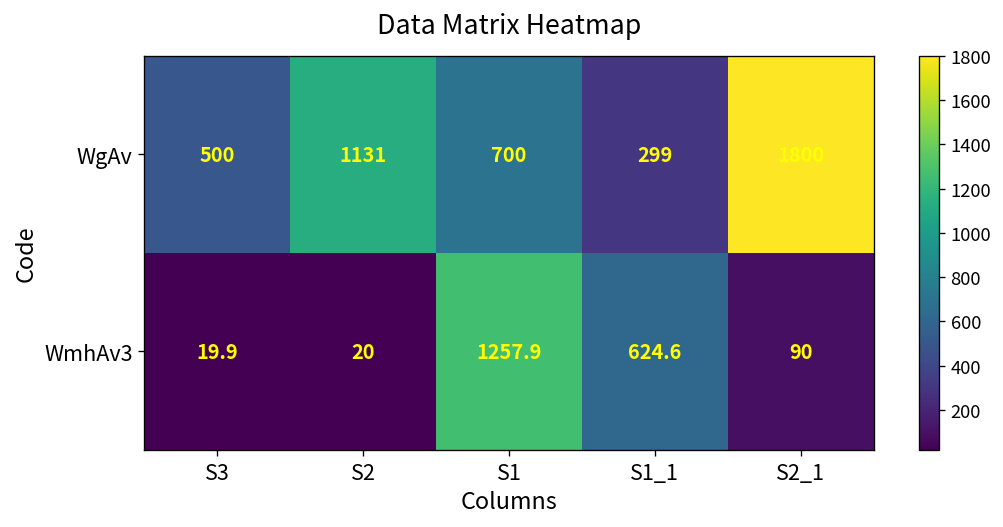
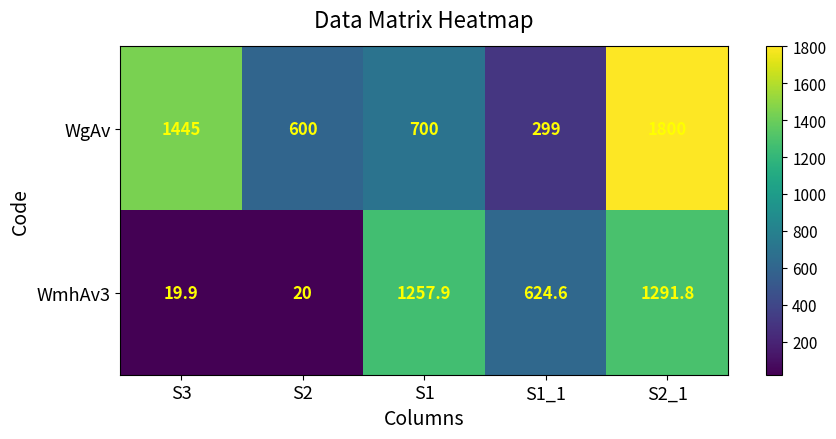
WgAv, S3: 500 -> 1445
WgAv, S2: 1131 -> 600
WmhAv3, S2_1: 90 -> 1291.8
